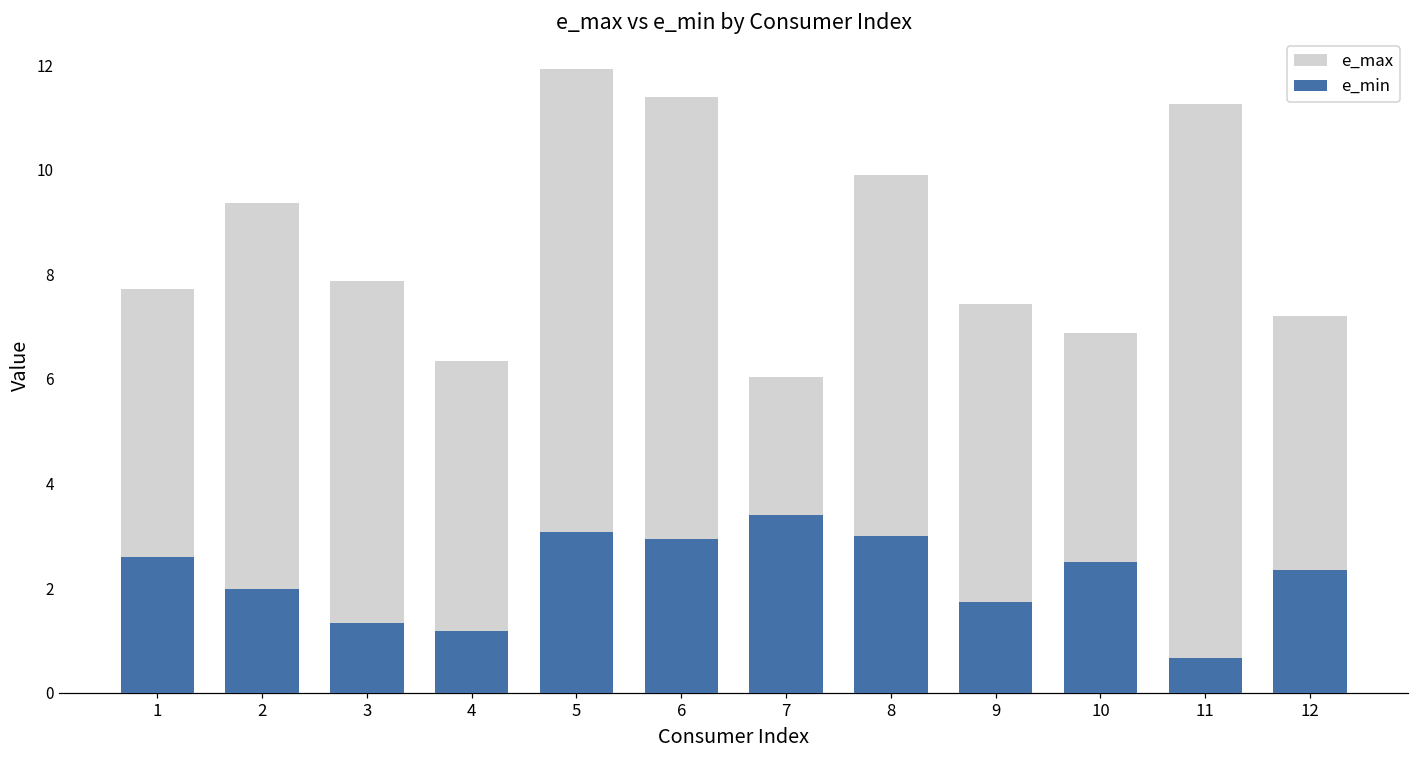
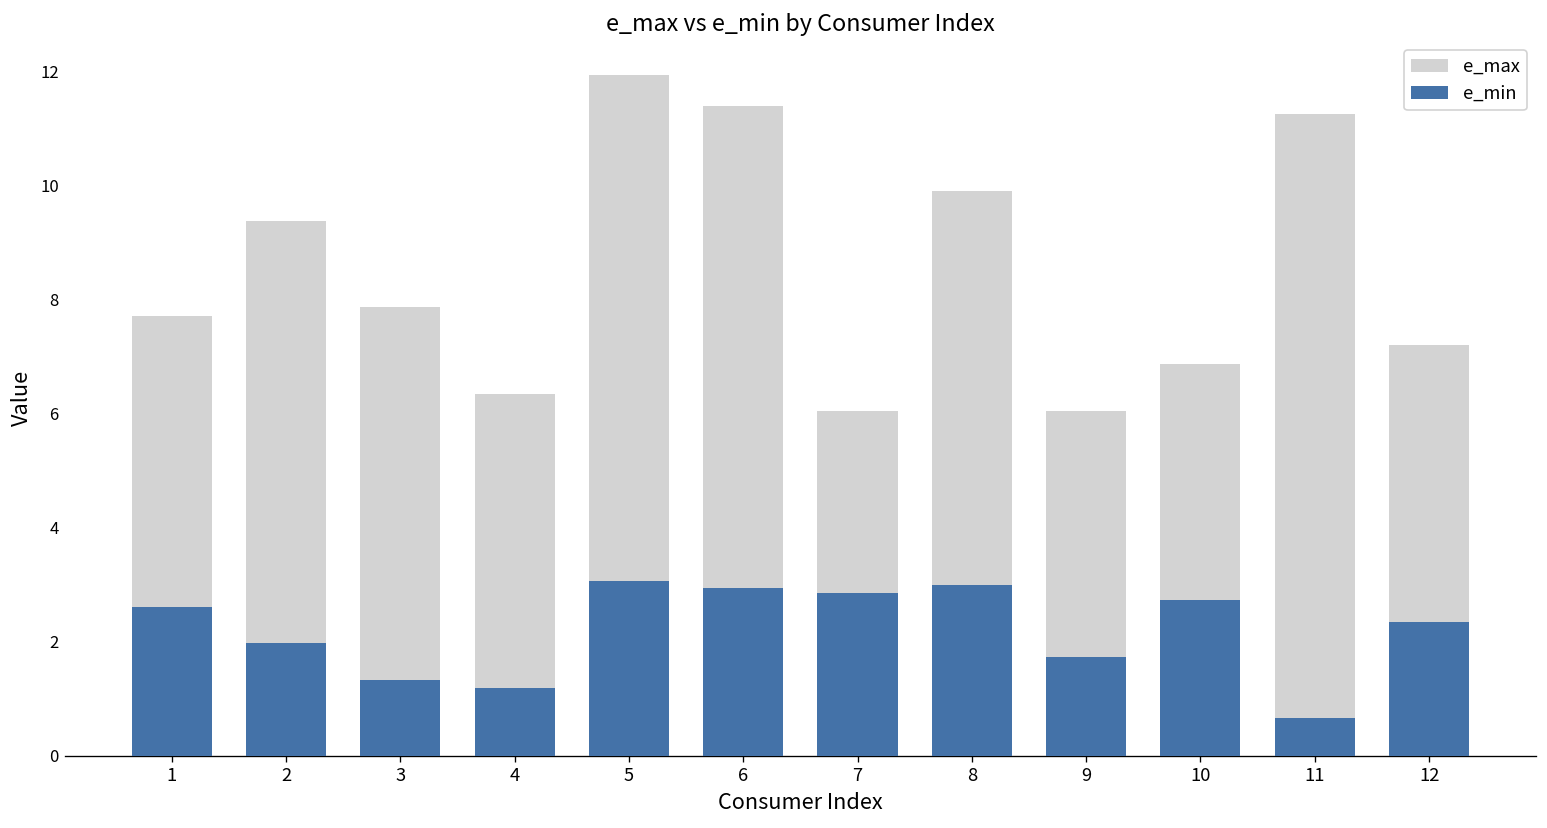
e_min, 7: 3.4 -> 2.9
e_max, 9: 7.4 -> 6.0
e_min, 10: 2.5 -> 2.7
